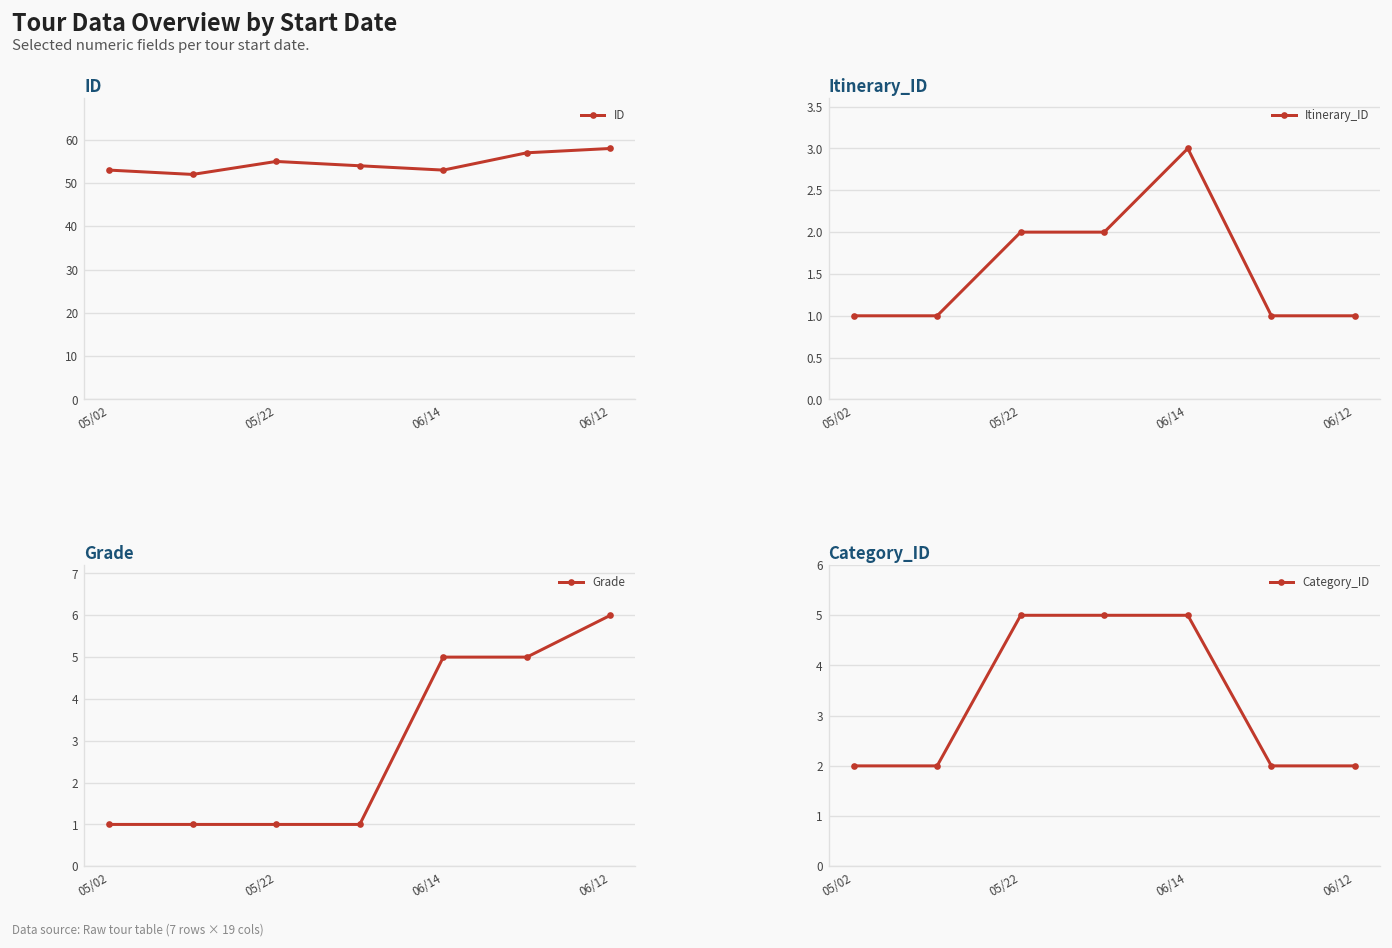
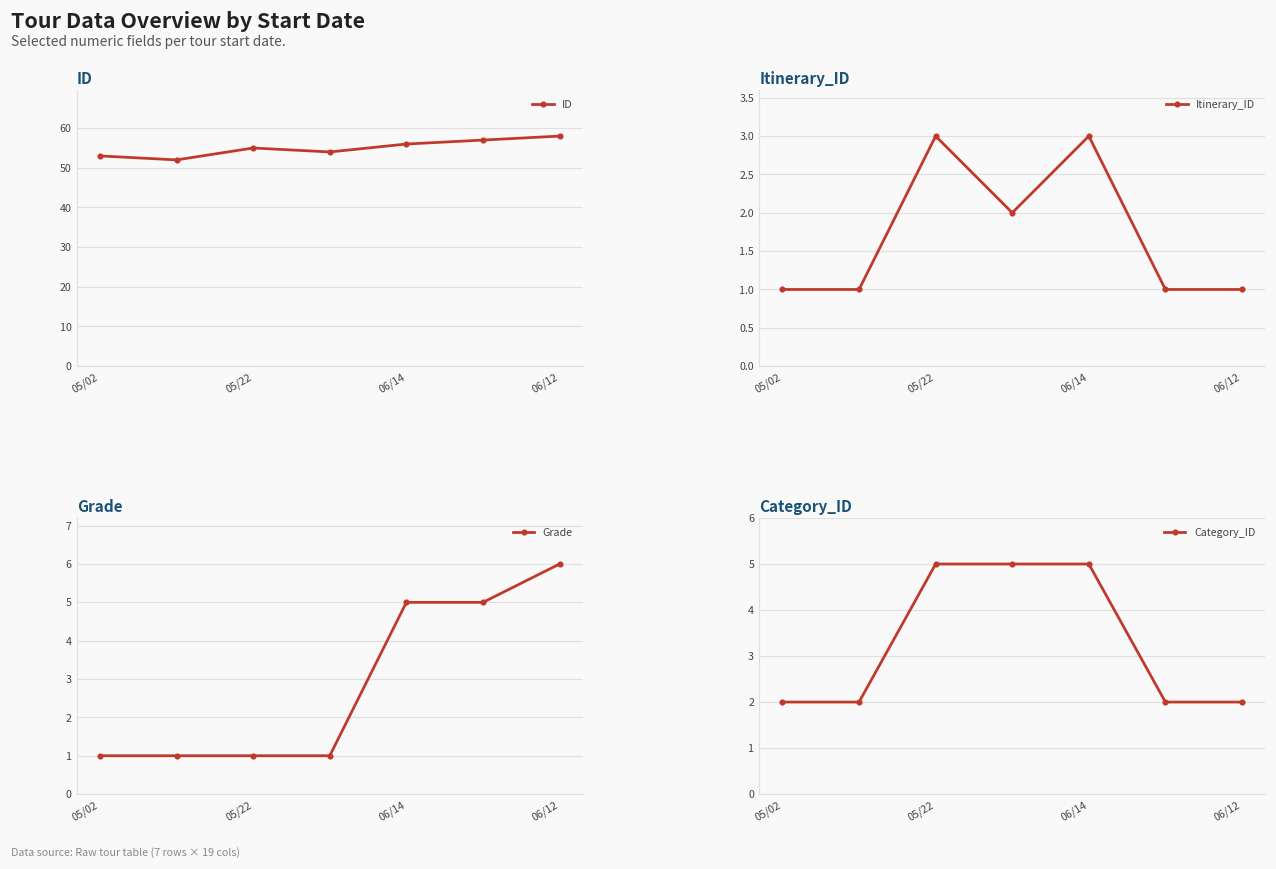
ID, 06/14: 53 -> 56
Itinerary_ID, 05/22: 2 -> 3
